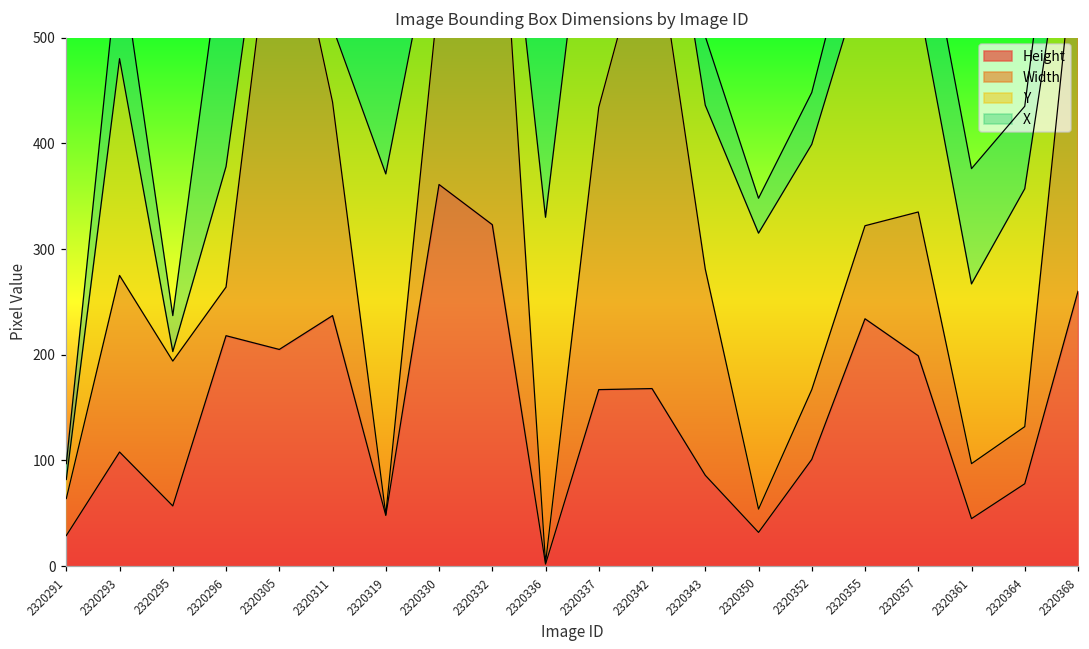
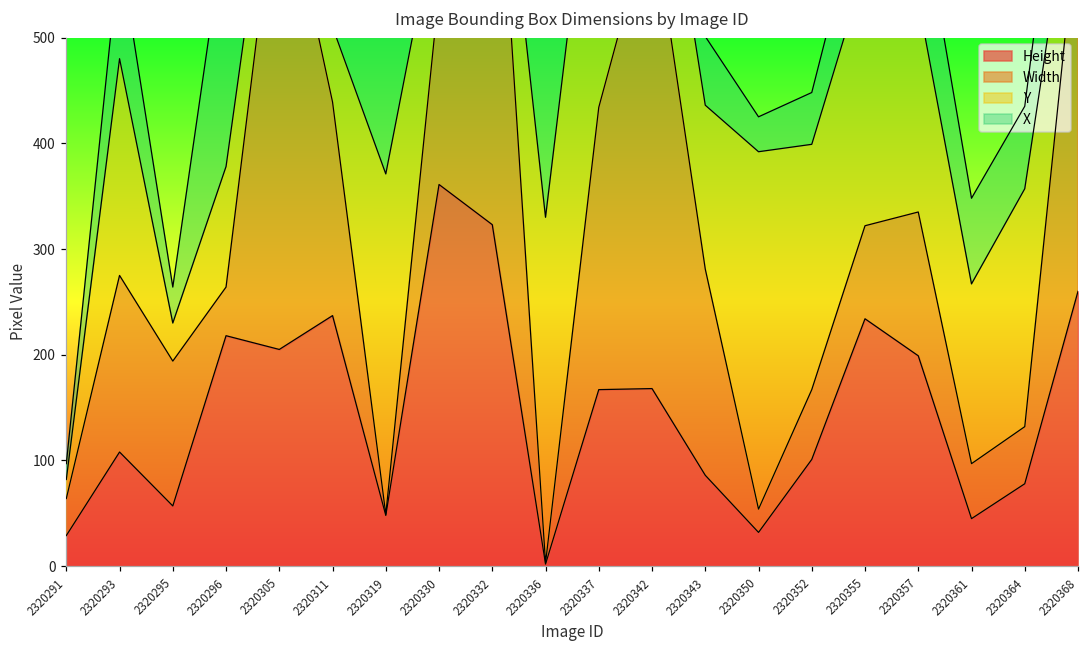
Y, 2320295: 10 -> 40
Y, 2320350: 260 -> 340
X, 2320361: 110 -> 80
